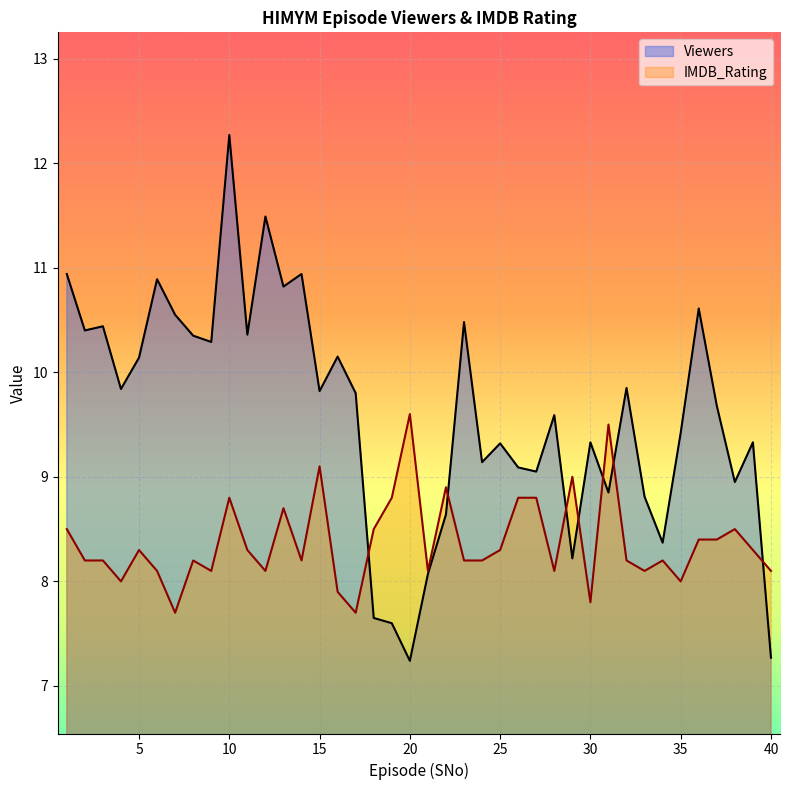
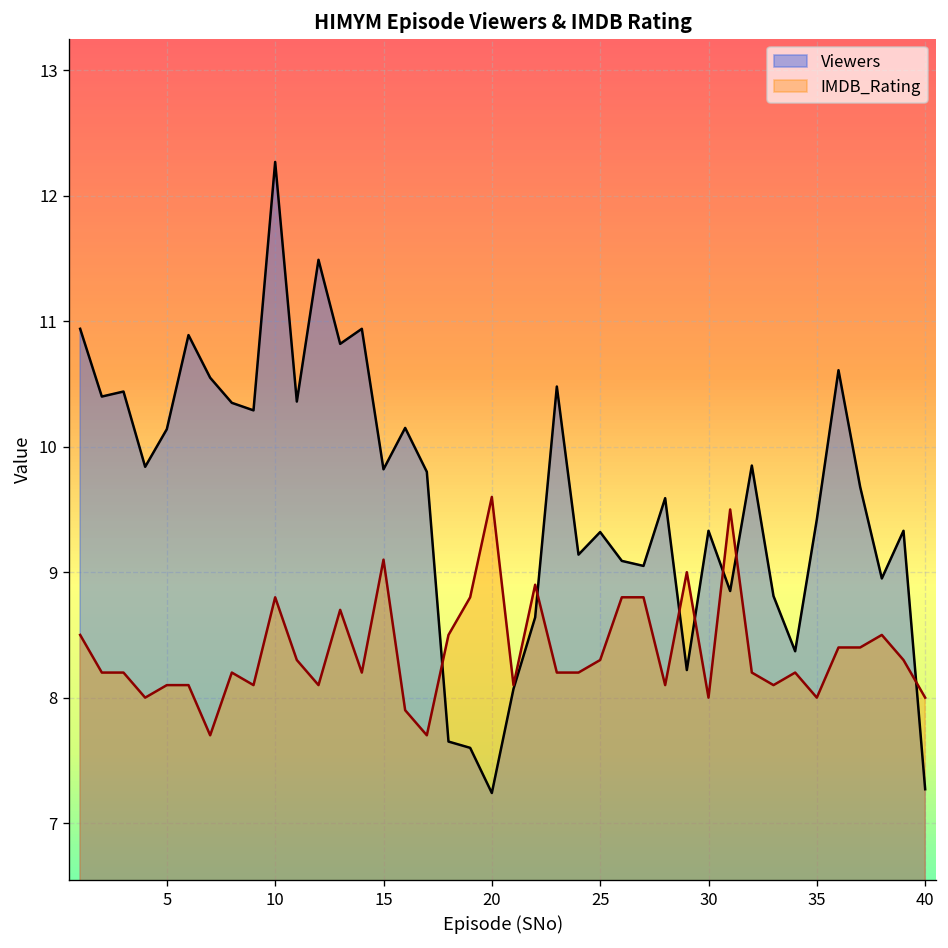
IMDB_Rating, 5: 8.3 -> 8.1
IMDB_Rating, 30: 7.8 -> 8.0
IMDB_Rating, 40: 8.1 -> 8.0
